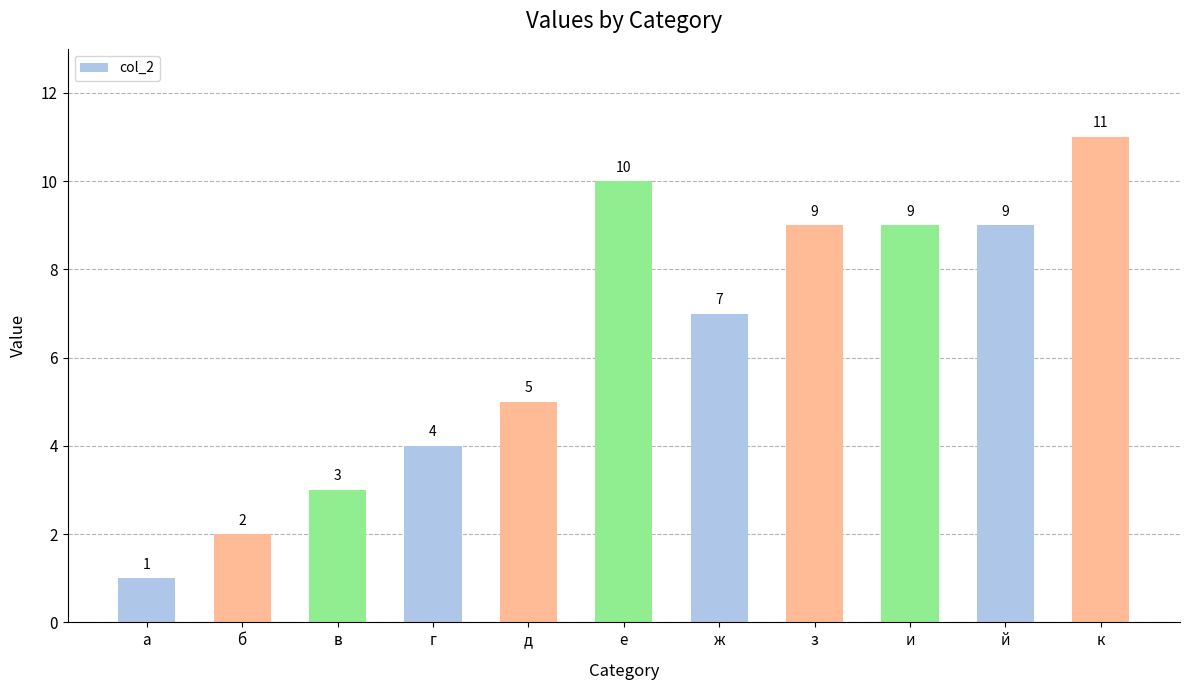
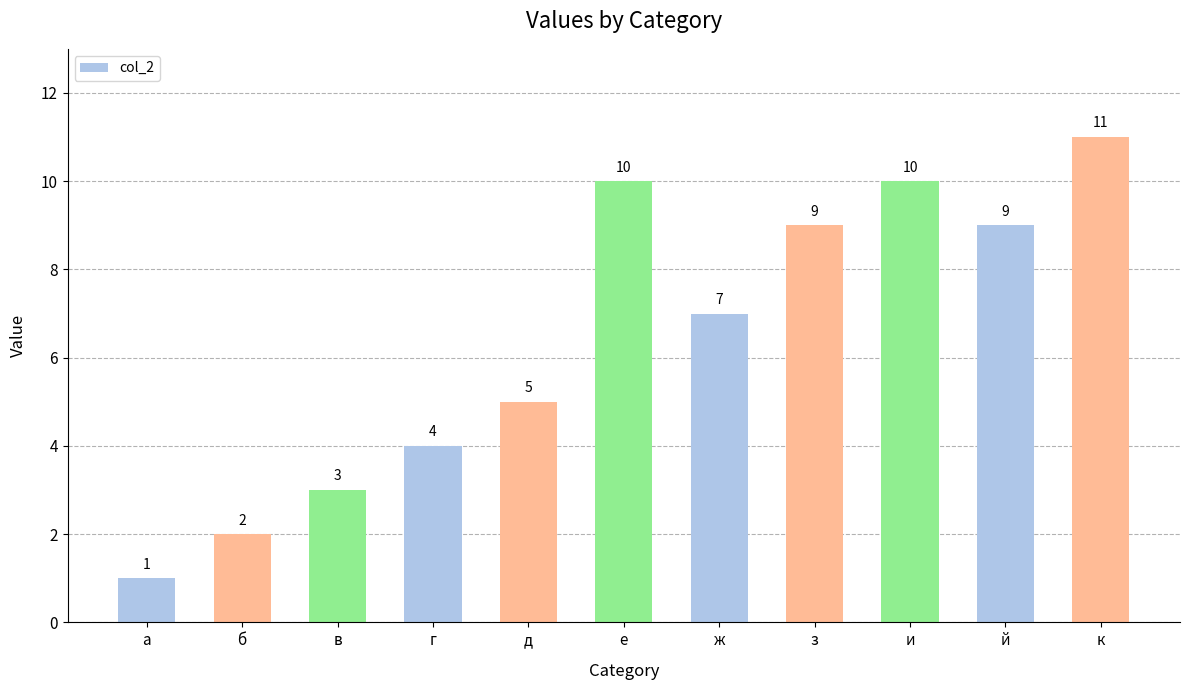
и: 9 -> 10
